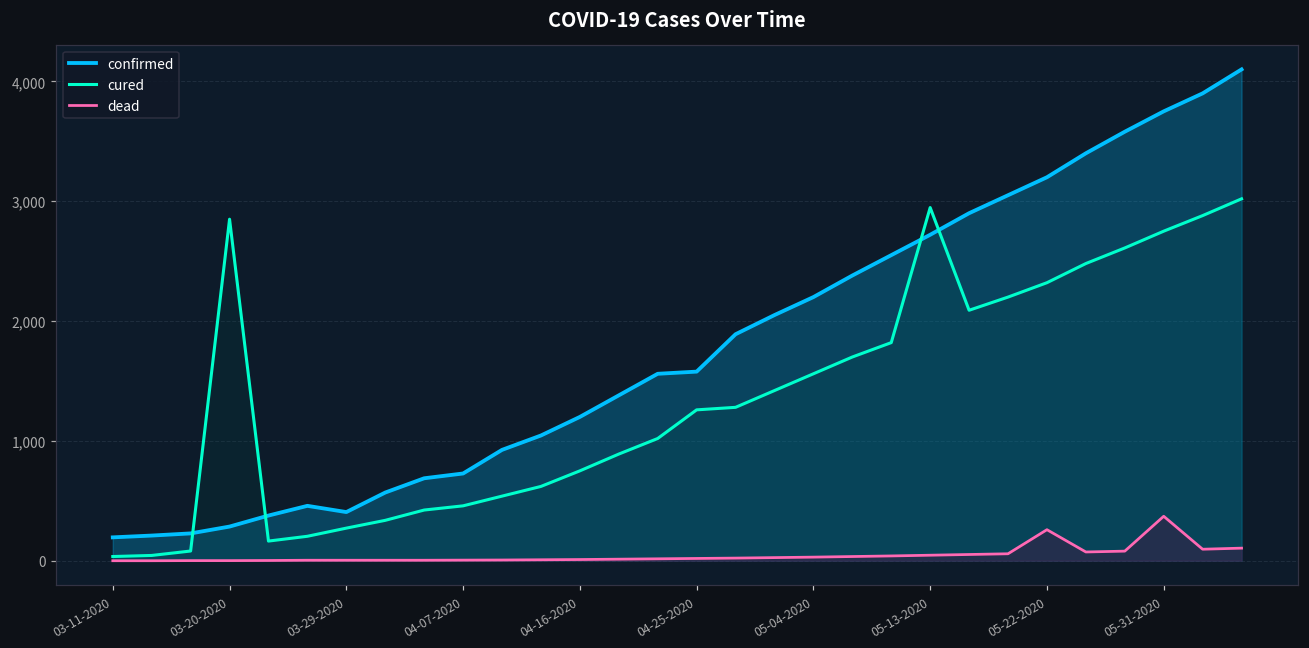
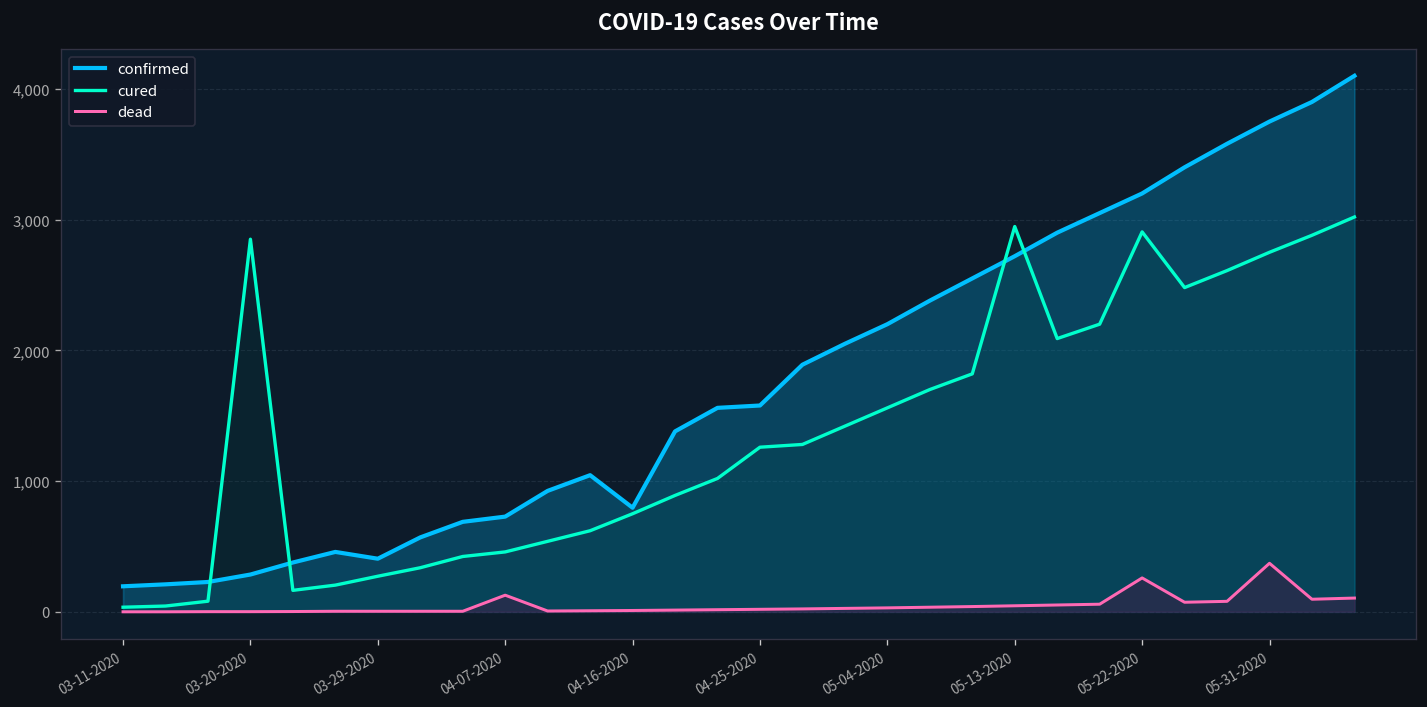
dead, 04-07-2020: 10 -> 130
confirmed, 04-16-2020: 1,200 -> 800
cured, 05-22-2020: 2,320 -> 2,910
